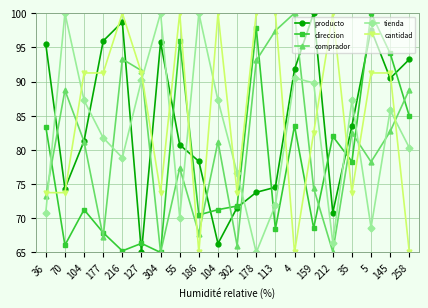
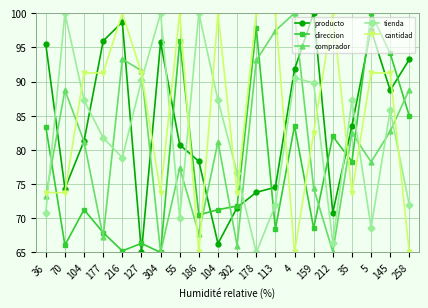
producto, 145: 90 -> 89
tienda, 258: 80 -> 72
